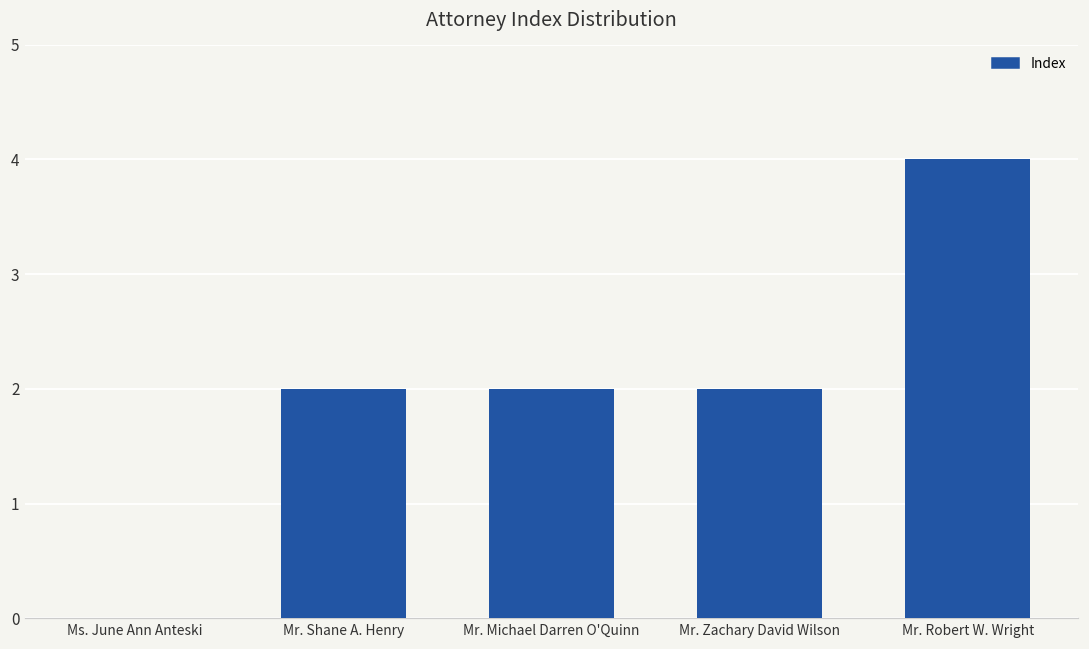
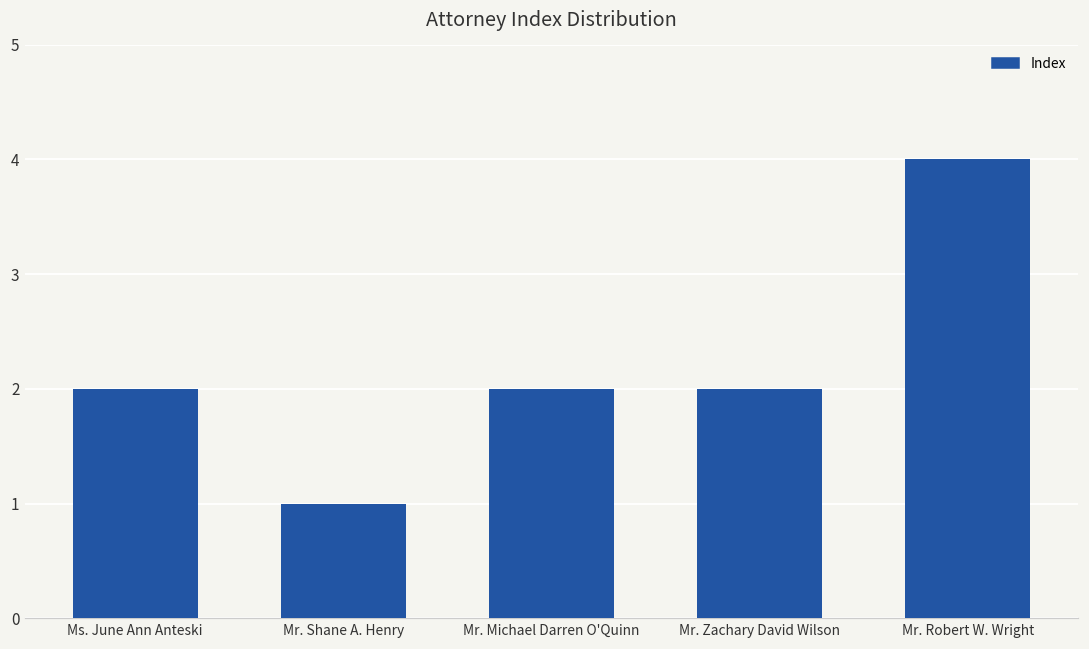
Ms. June Ann Anteski: 0 -> 2
Mr. Shane A. Henry: 2 -> 1
